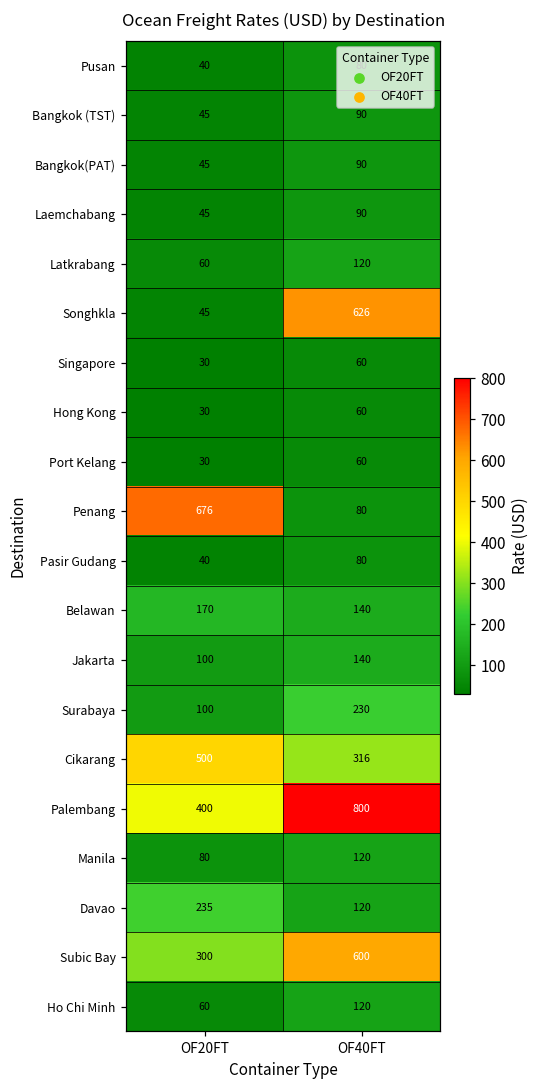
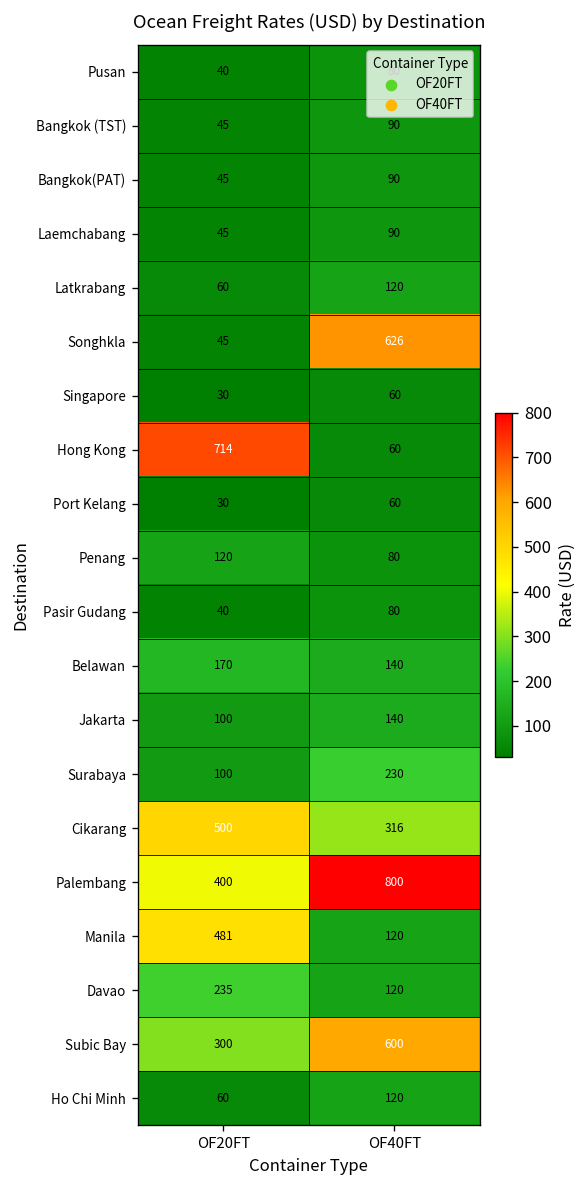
Hong Kong, OF20FT: 30 -> 714
Penang, OF20FT: 676 -> 120
Manila, OF20FT: 80 -> 481
